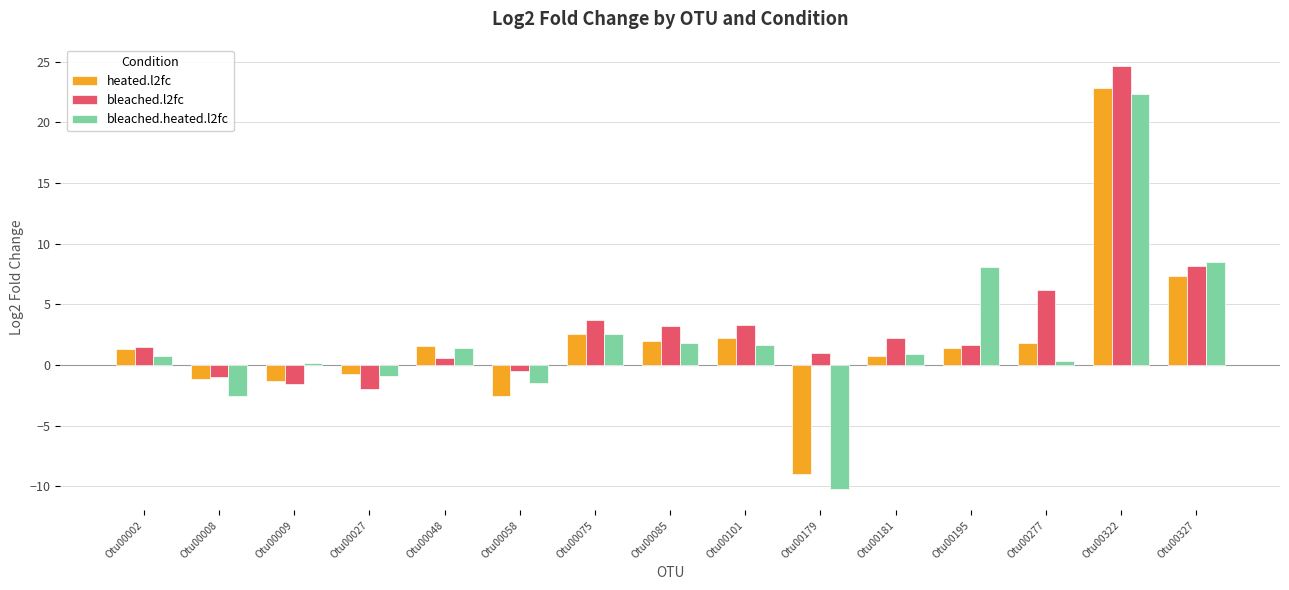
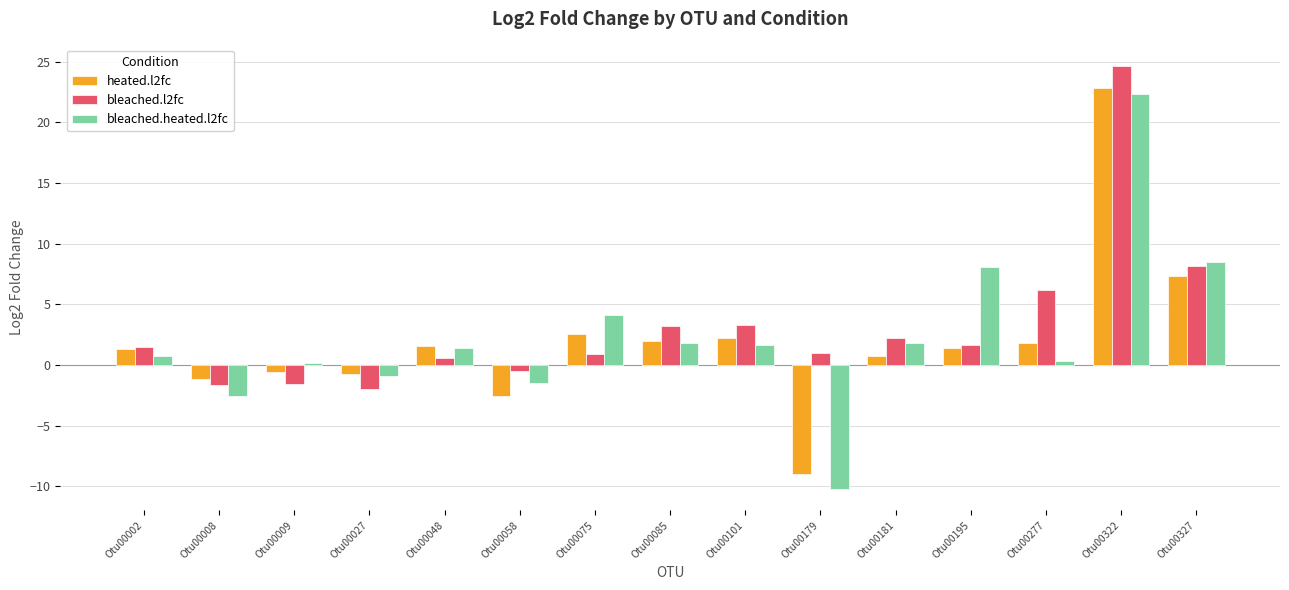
bleached.l2fc, Otu00008: -1.0 -> -1.7
heated.l2fc, Otu00009: -1.3 -> -0.6
bleached.l2fc, Otu00075: 3.7 -> 0.9
bleached.heated.l2fc, Otu00075: 2.5 -> 4.1
bleached.heated.l2fc, Otu00181: 0.9 -> 1.8
